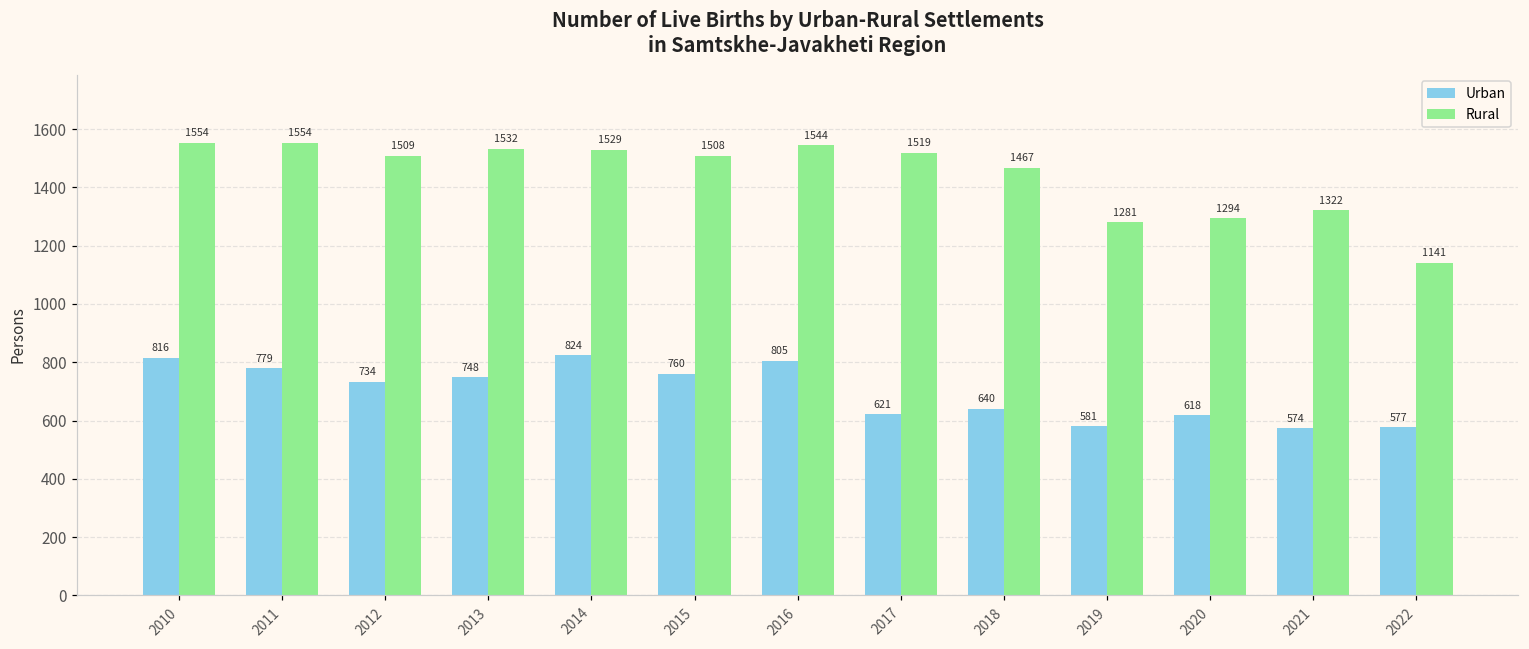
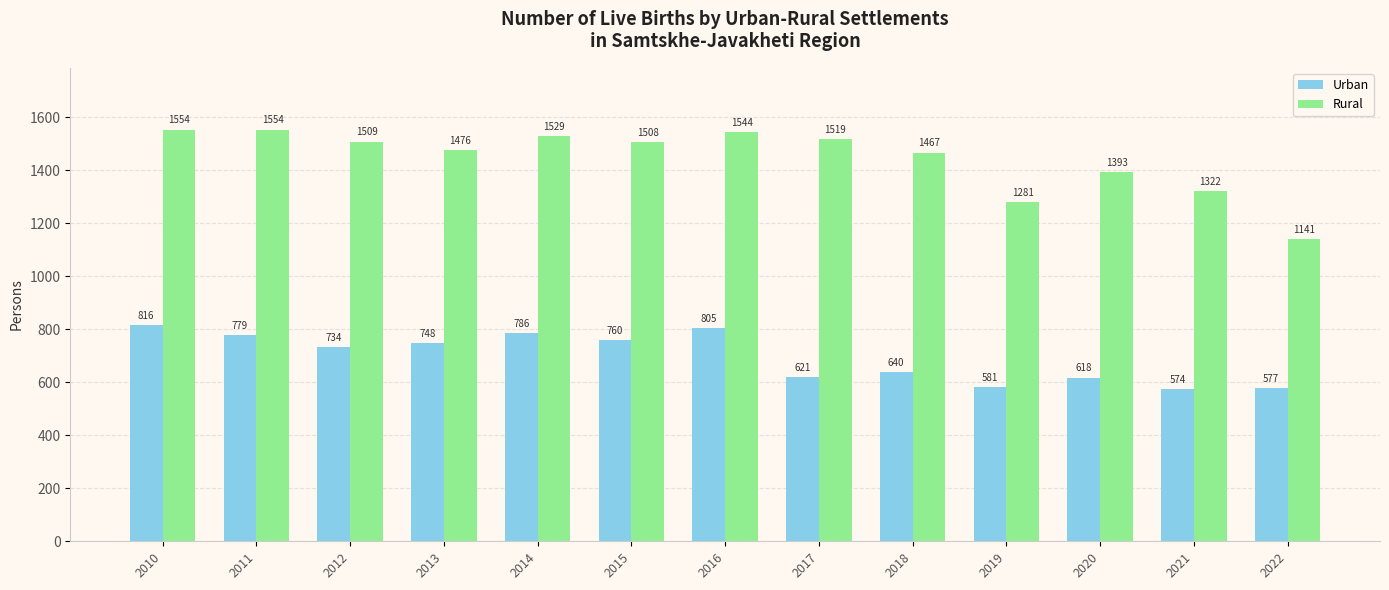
Rural, 2013: 1532 -> 1476
Urban, 2014: 824 -> 786
Rural, 2020: 1294 -> 1393
